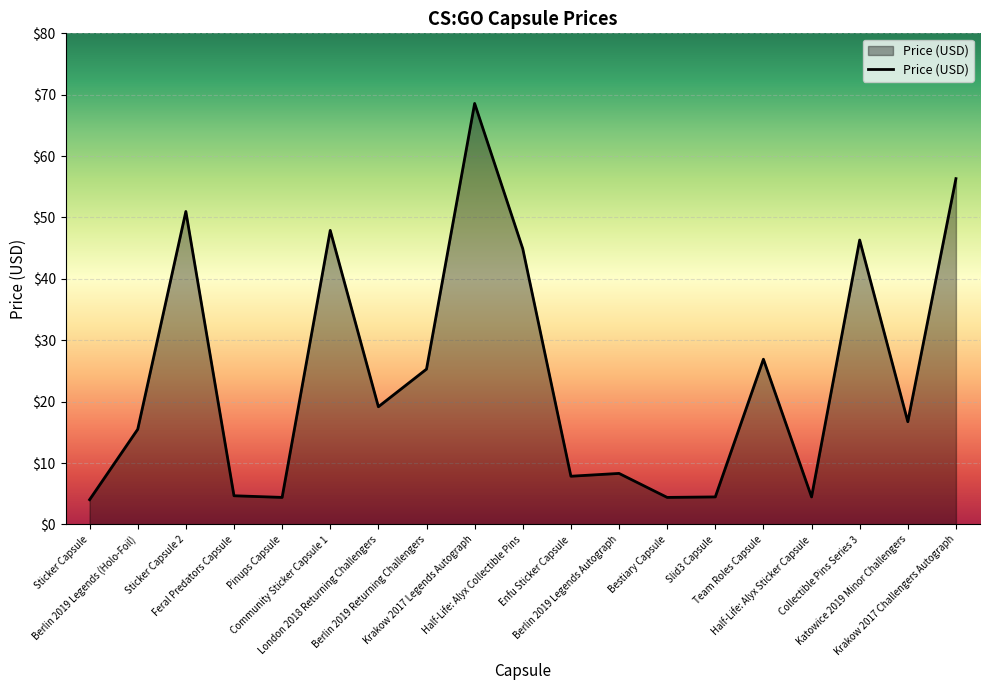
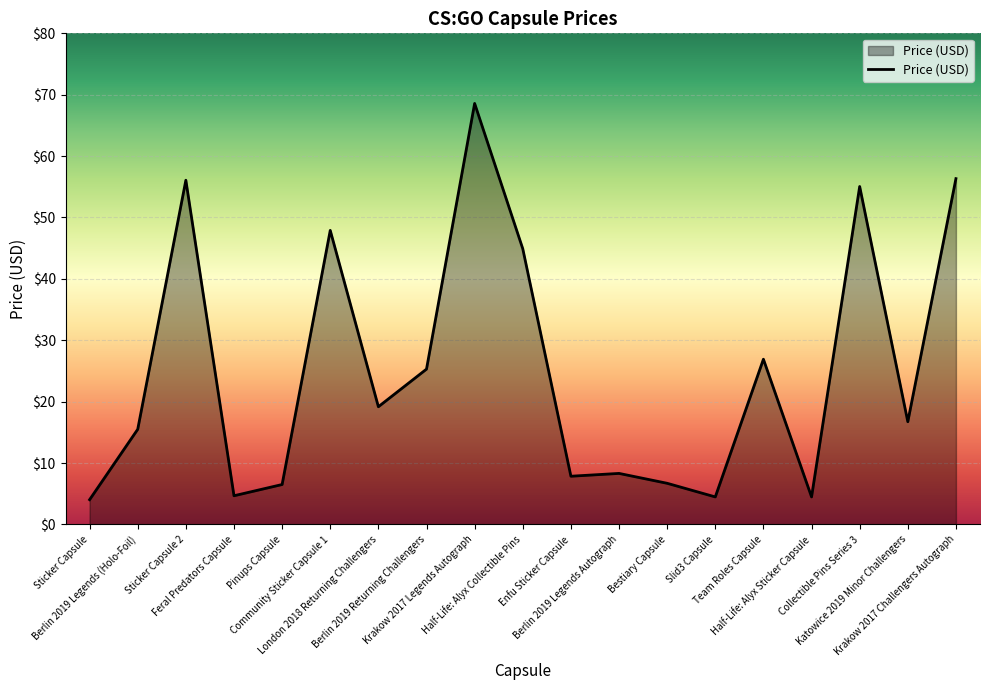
Sticker Capsule 2: $51 -> $56
Pinups Capsule: $4 -> $7
Bestiary Capsule: $4 -> $7
Collectible Pins Series 3: $46 -> $55
